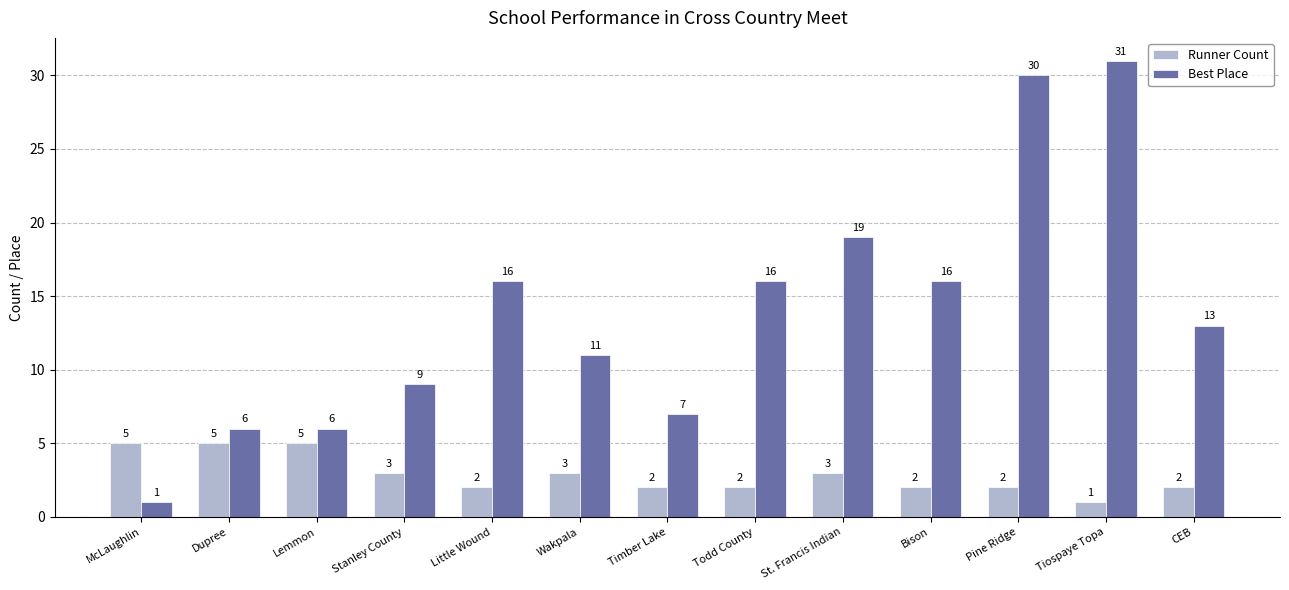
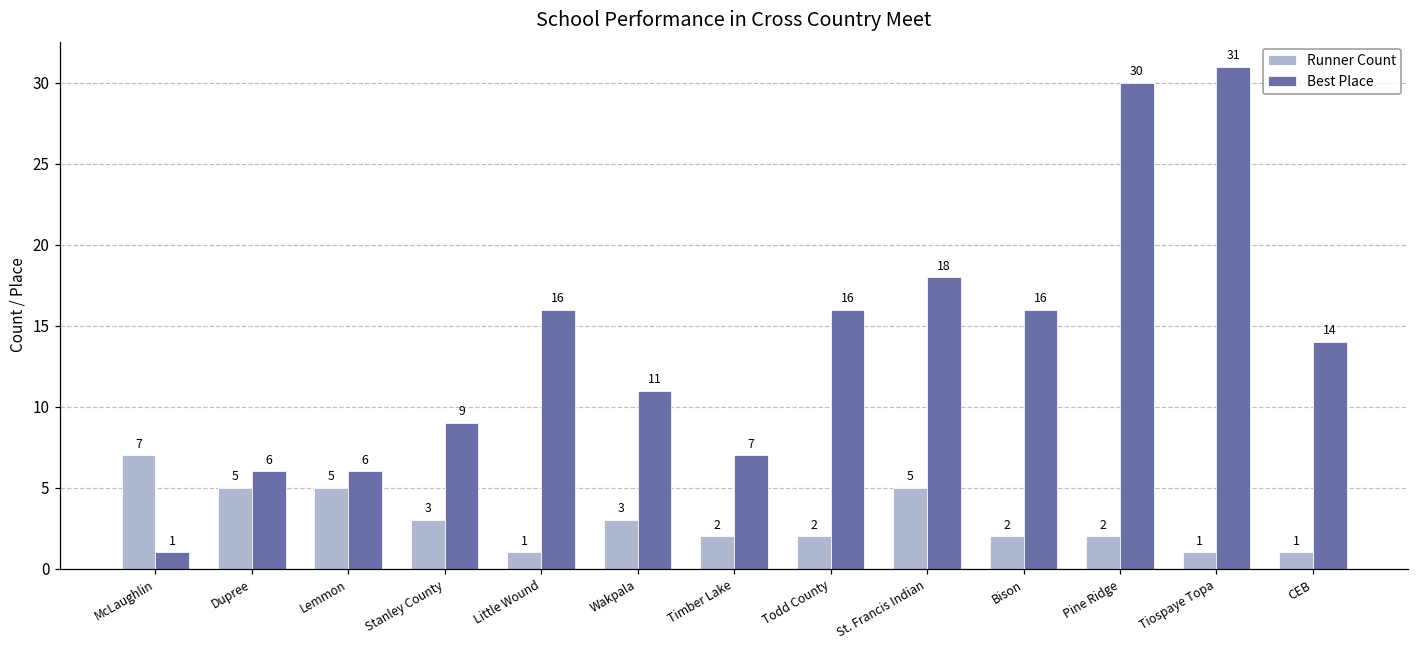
Runner Count, McLaughlin: 5 -> 7
Runner Count, Little Wound: 2 -> 1
Runner Count, St. Francis Indian: 3 -> 5
Best Place, St. Francis Indian: 19 -> 18
Runner Count, CEB: 2 -> 1
Best Place, CEB: 13 -> 14
